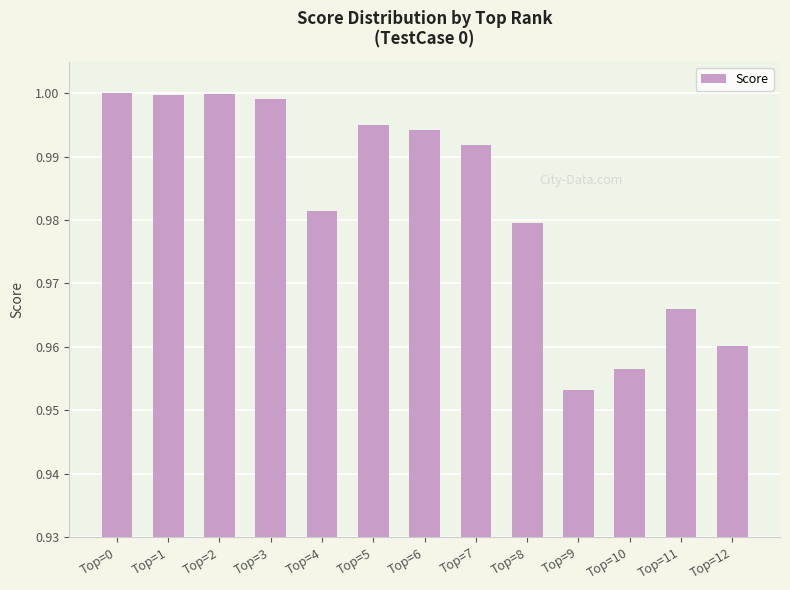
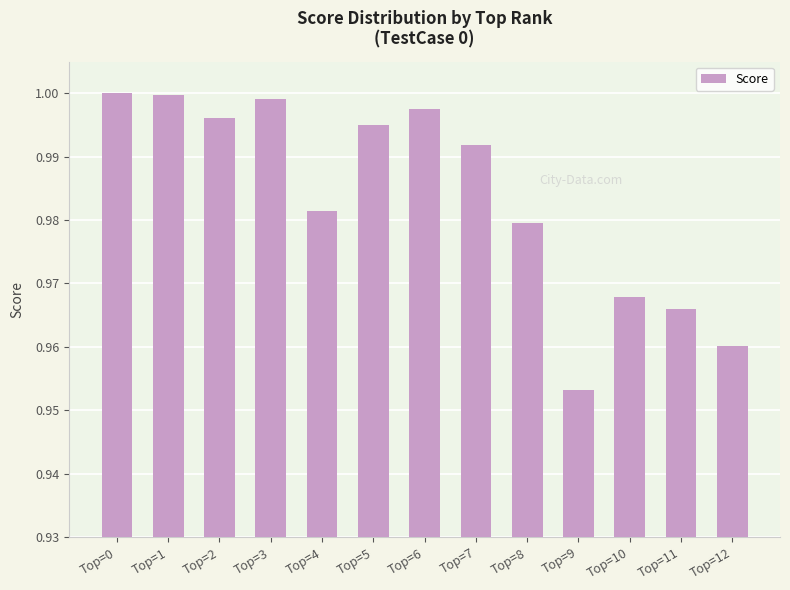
Top=2: 1.000 -> 0.996
Top=6: 0.994 -> 0.998
Top=10: 0.957 -> 0.968
